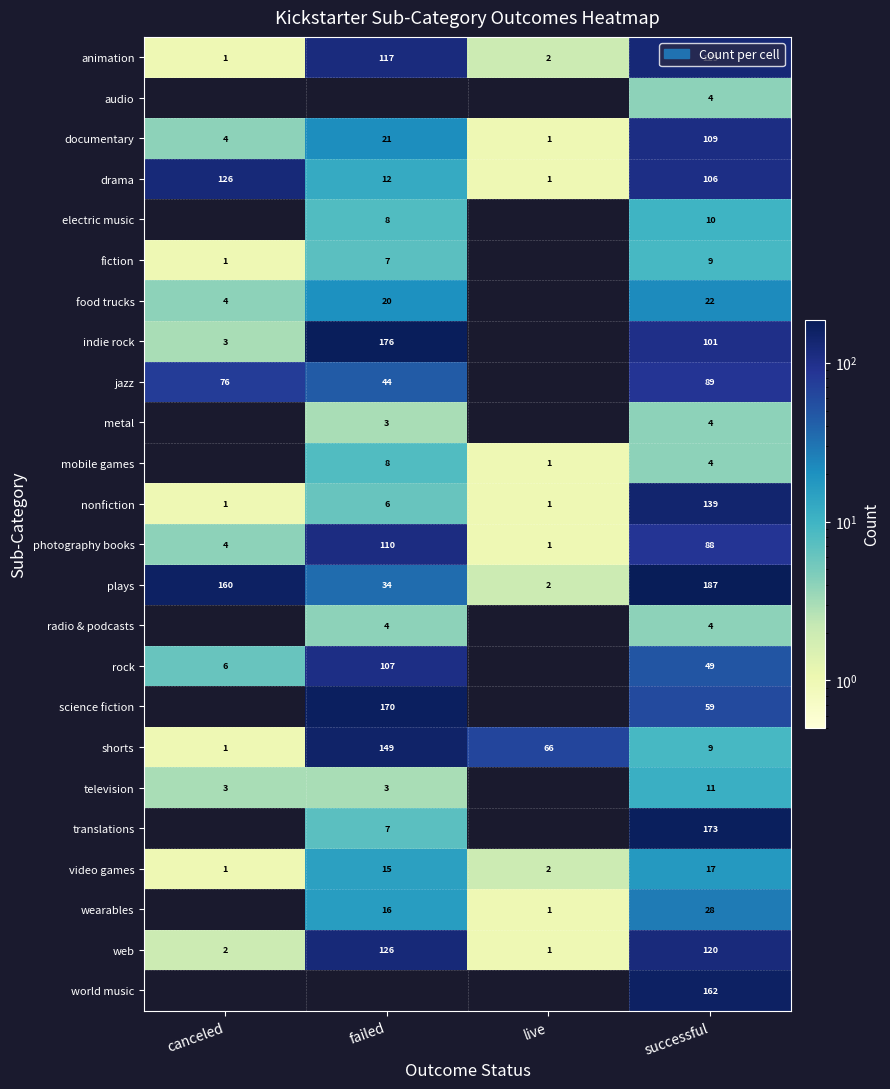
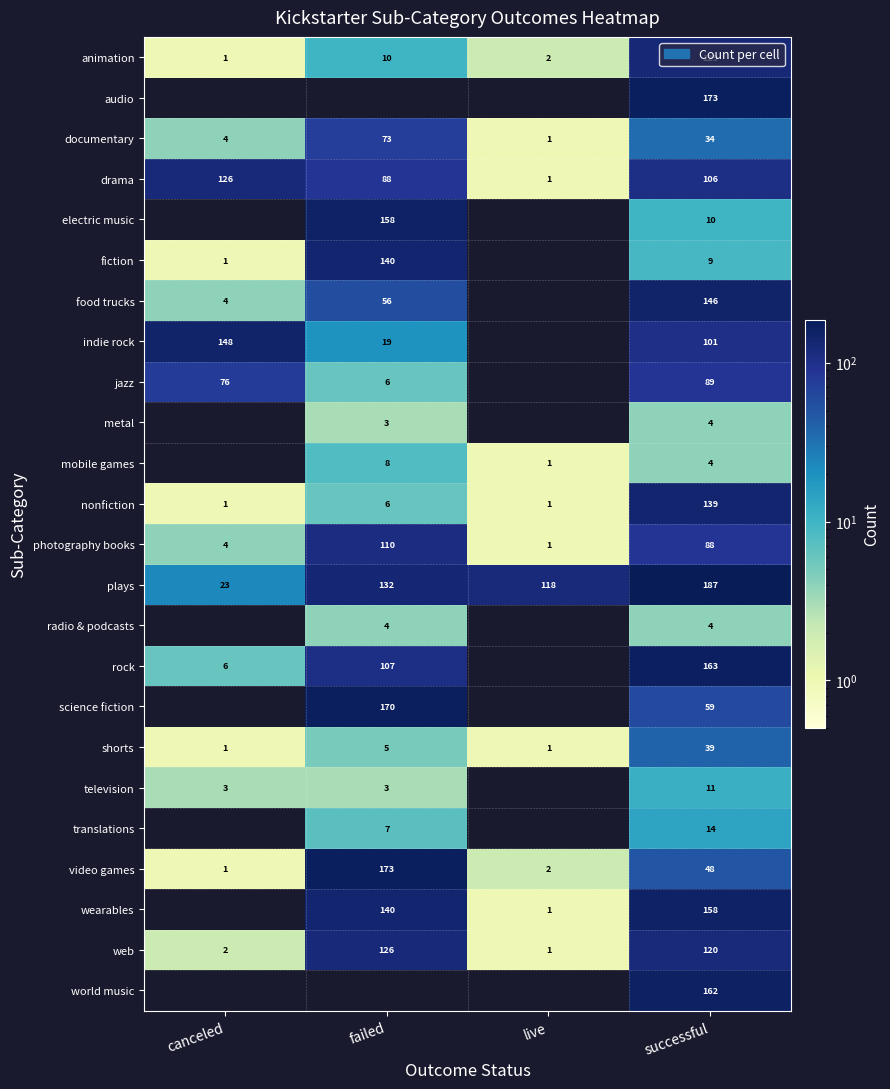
animation, failed: 117 -> 10
audio, successful: 4 -> 173
documentary, failed: 21 -> 73
documentary, successful: 109 -> 34
drama, failed: 12 -> 88
electric music, failed: 8 -> 158
fiction, failed: 7 -> 140
food trucks, failed: 20 -> 56
food trucks, successful: 22 -> 146
indie rock, canceled: 3 -> 148
indie rock, failed: 176 -> 19
jazz, failed: 44 -> 6
plays, canceled: 160 -> 23
plays, failed: 34 -> 132
plays, live: 2 -> 118
rock, successful: 49 -> 163
shorts, failed: 149 -> 5
shorts, live: 66 -> 1
shorts, successful: 9 -> 39
translations, successful: 173 -> 14
video games, failed: 15 -> 173
video games, successful: 17 -> 48
wearables, failed: 16 -> 140
wearables, successful: 28 -> 158
